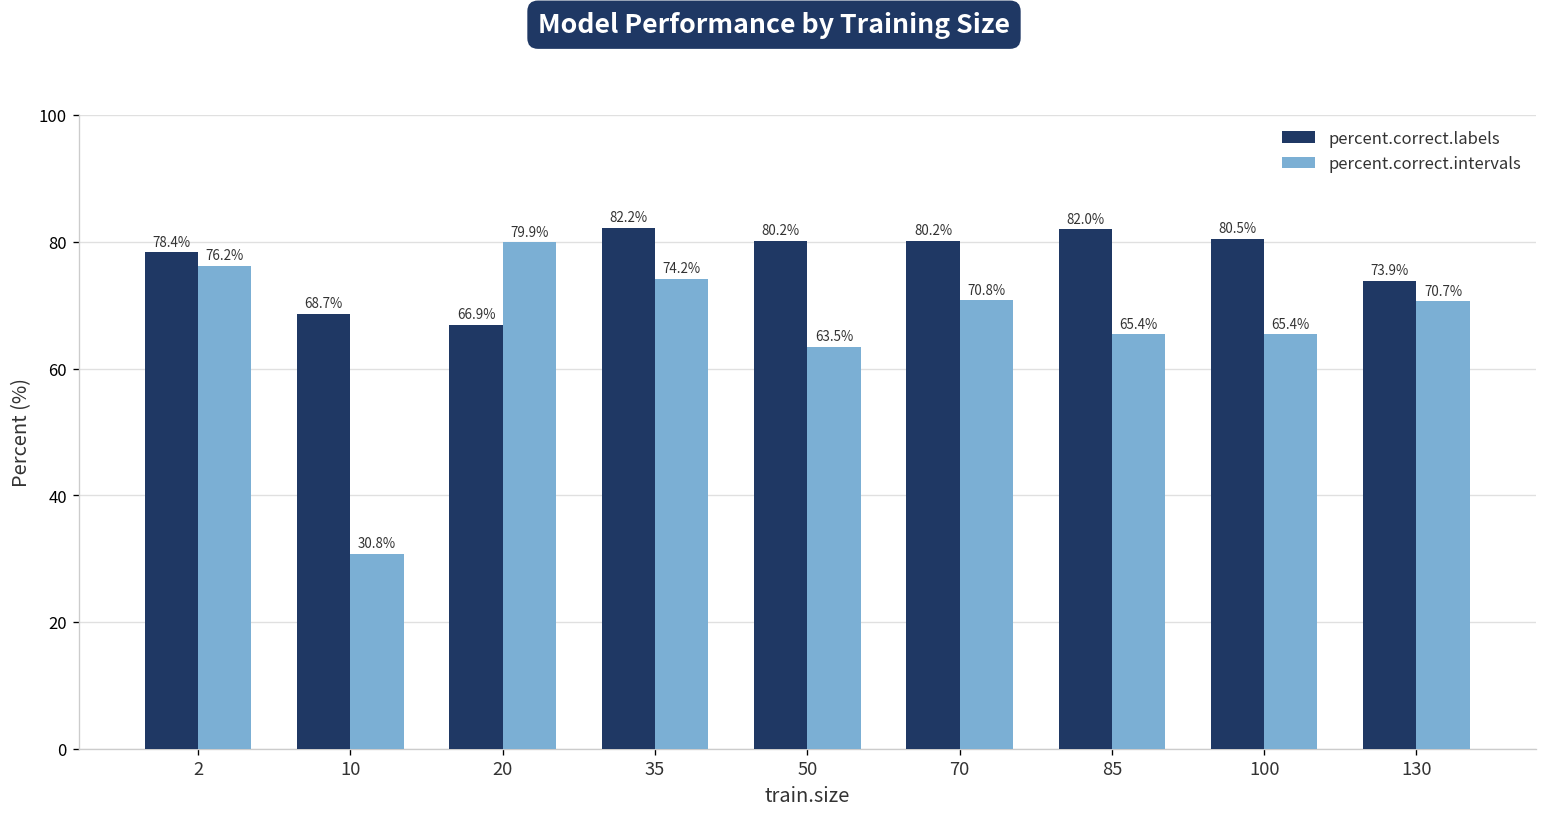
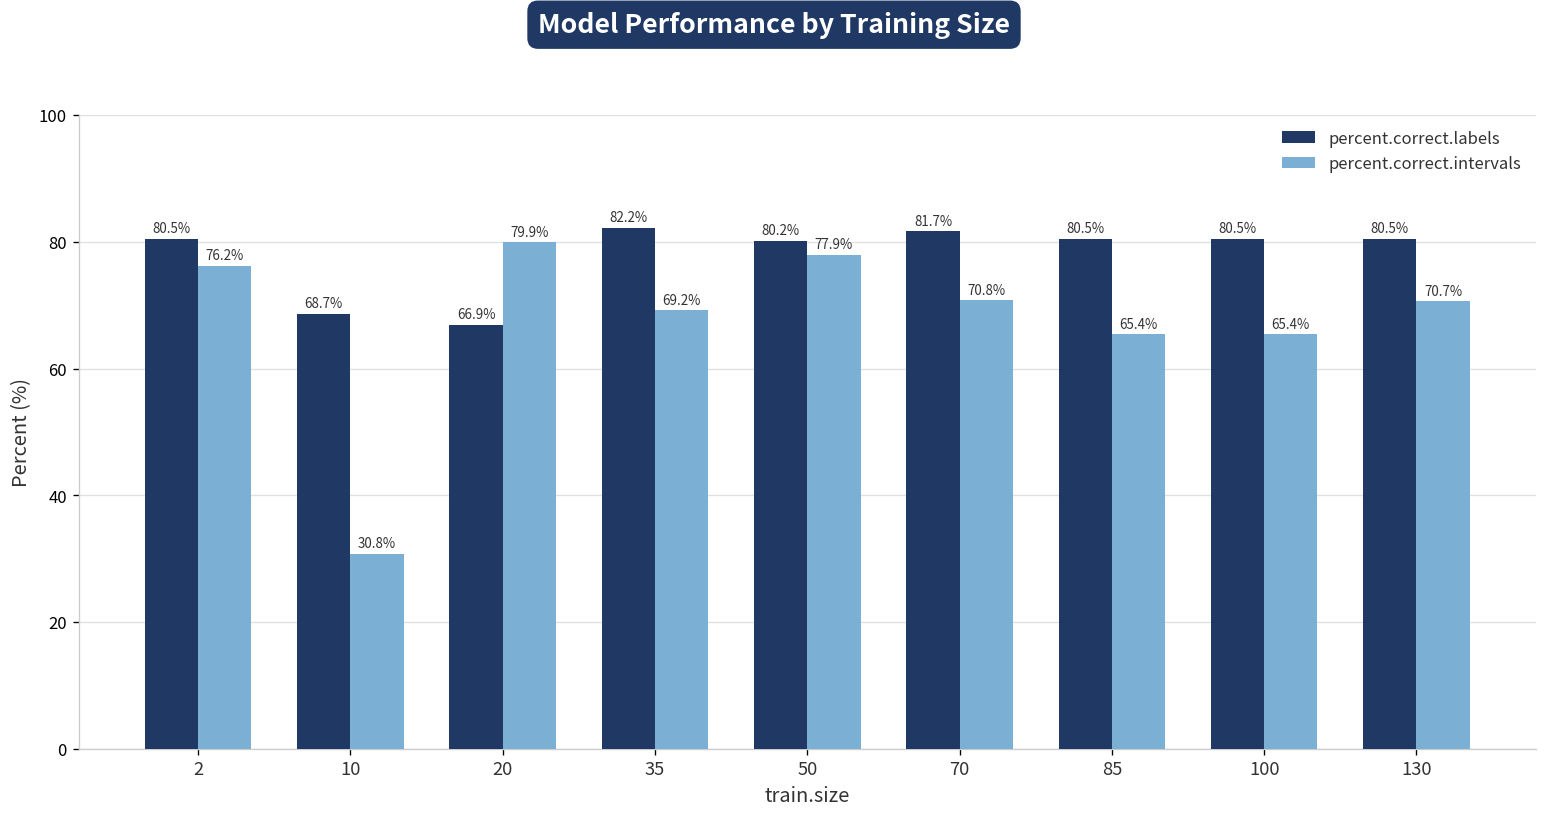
percent.correct.labels, 2: 78.4% -> 80.5%
percent.correct.intervals, 35: 74.2% -> 69.2%
percent.correct.intervals, 50: 63.5% -> 77.9%
percent.correct.labels, 70: 80.2% -> 81.7%
percent.correct.labels, 85: 82.0% -> 80.5%
percent.correct.labels, 130: 73.9% -> 80.5%
